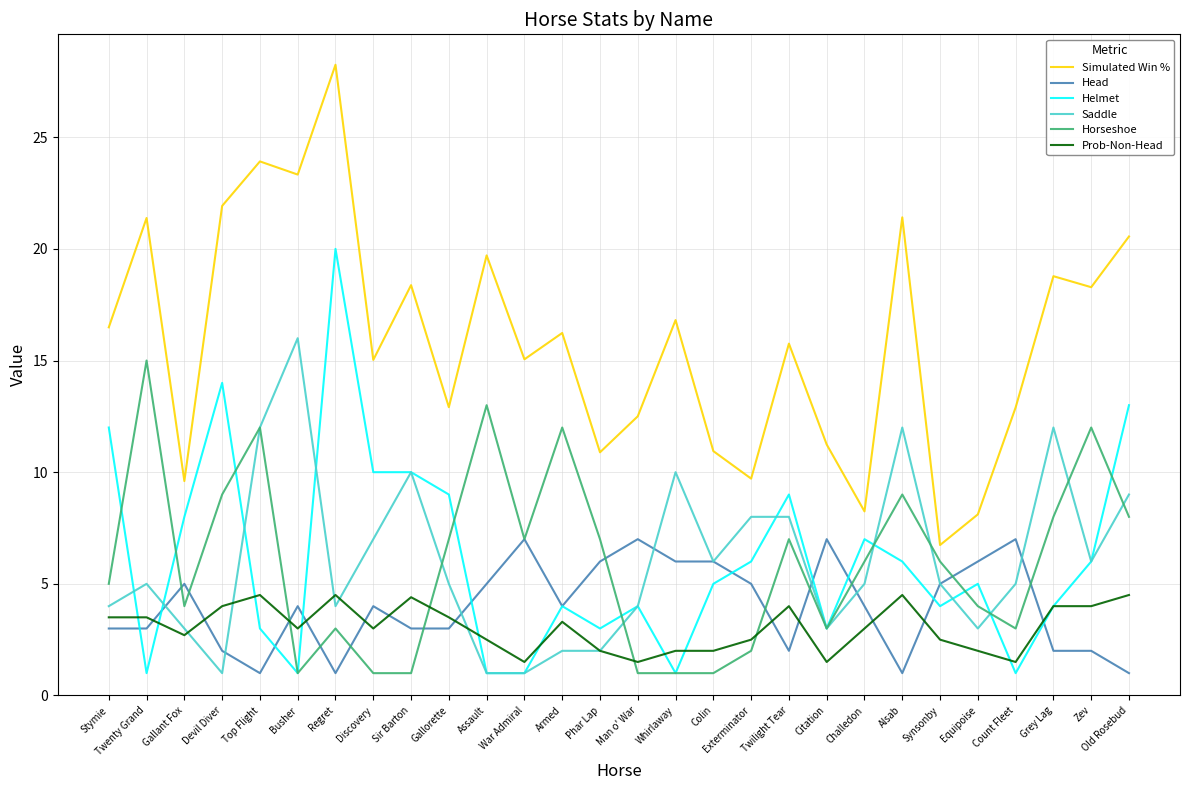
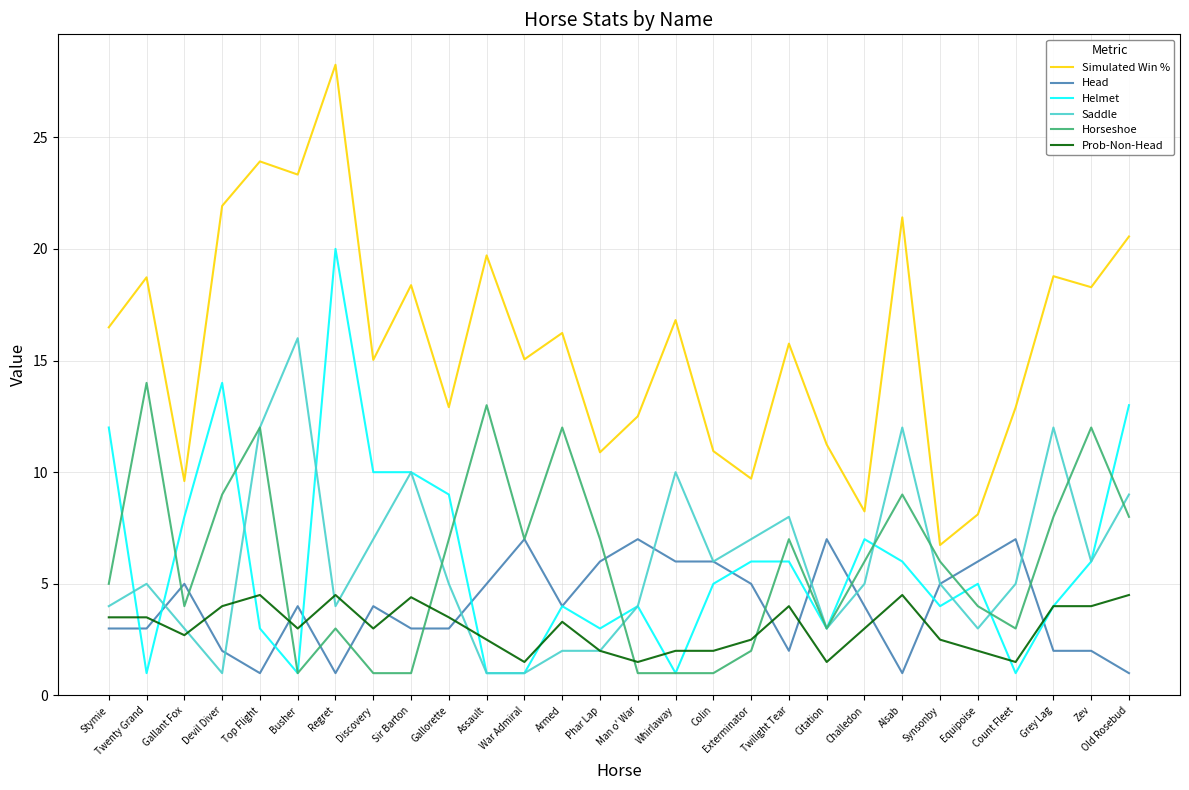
Simulated Win %, Twenty Grand: 21.4 -> 18.7
Horseshoe, Twenty Grand: 15 -> 14
Saddle, Exterminator: 8 -> 7
Helmet, Twilight Tear: 9 -> 6
